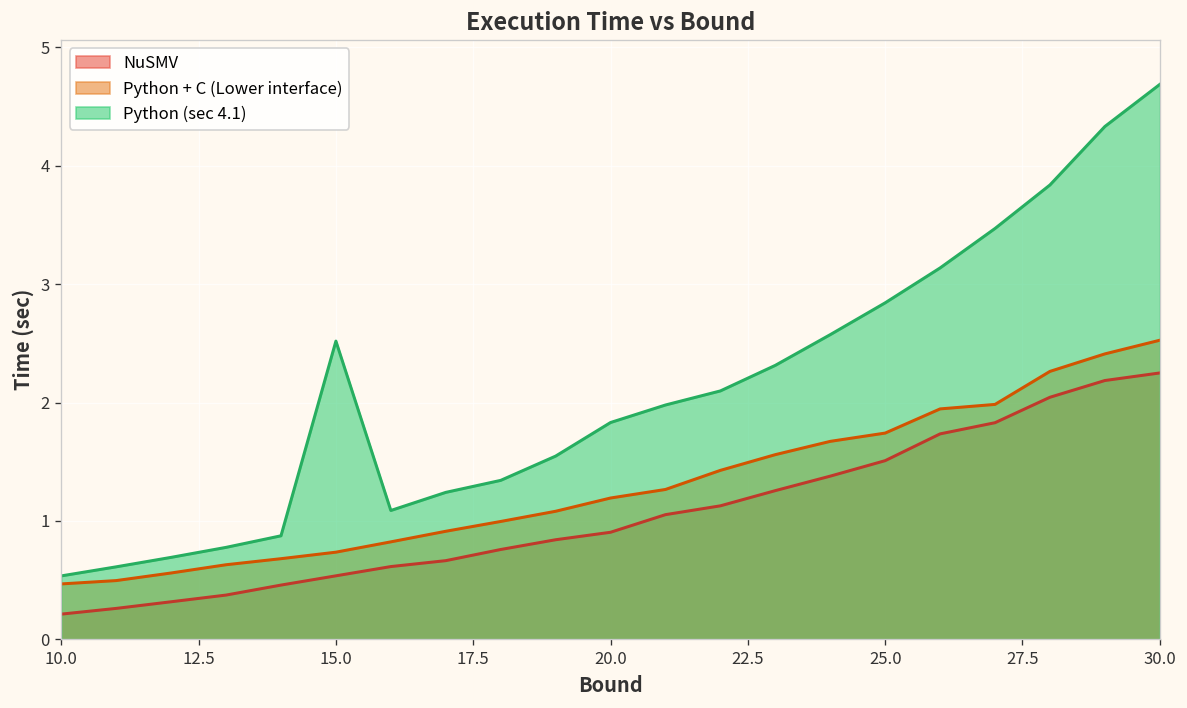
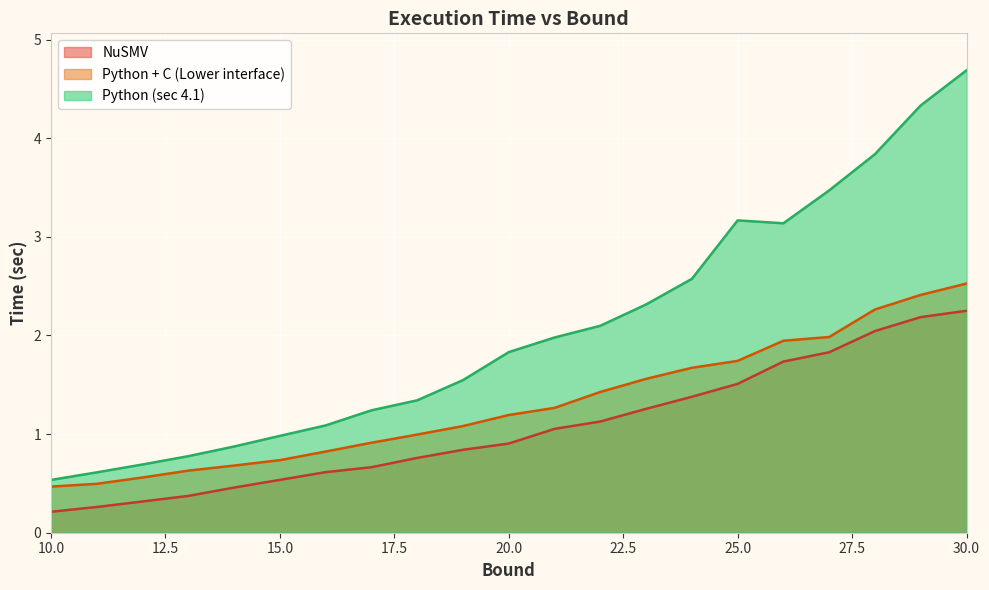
Python (sec 4.1), 15.0: 2.5 -> 1.0
Python (sec 4.1), 25.0: 2.8 -> 3.2
